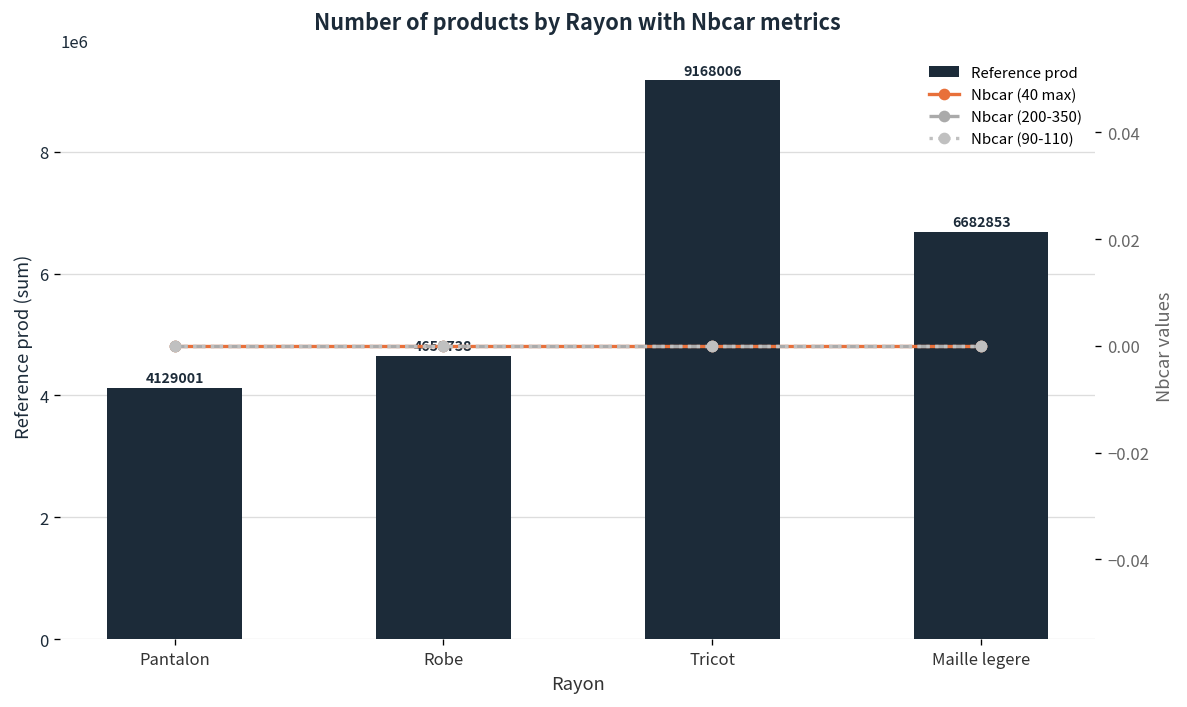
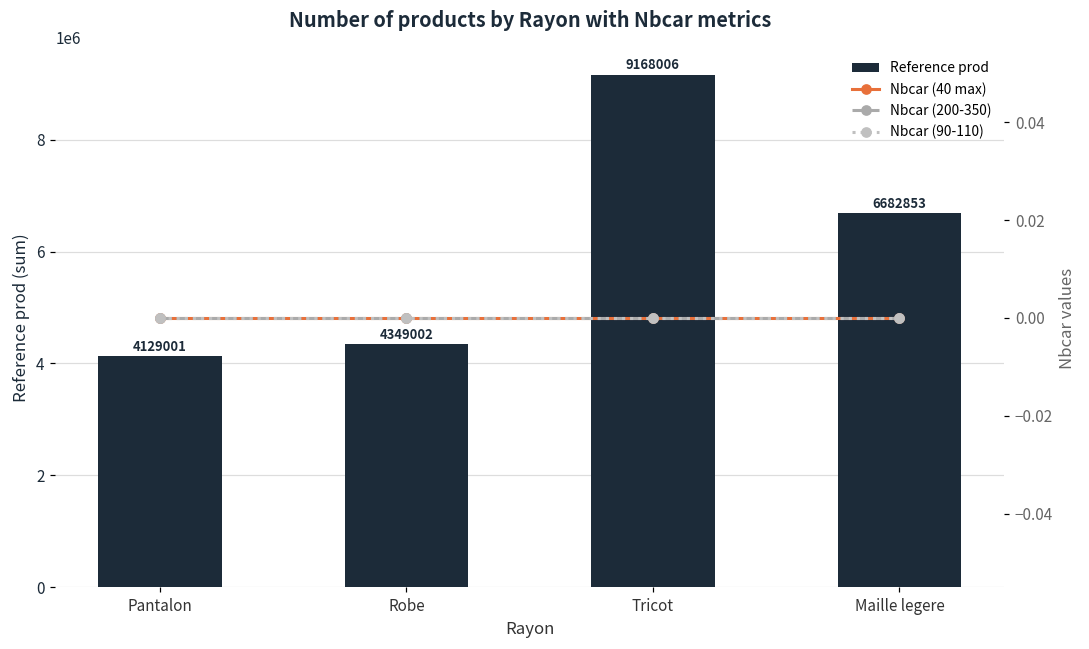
Reference prod, Robe: 4653738 -> 4349002
